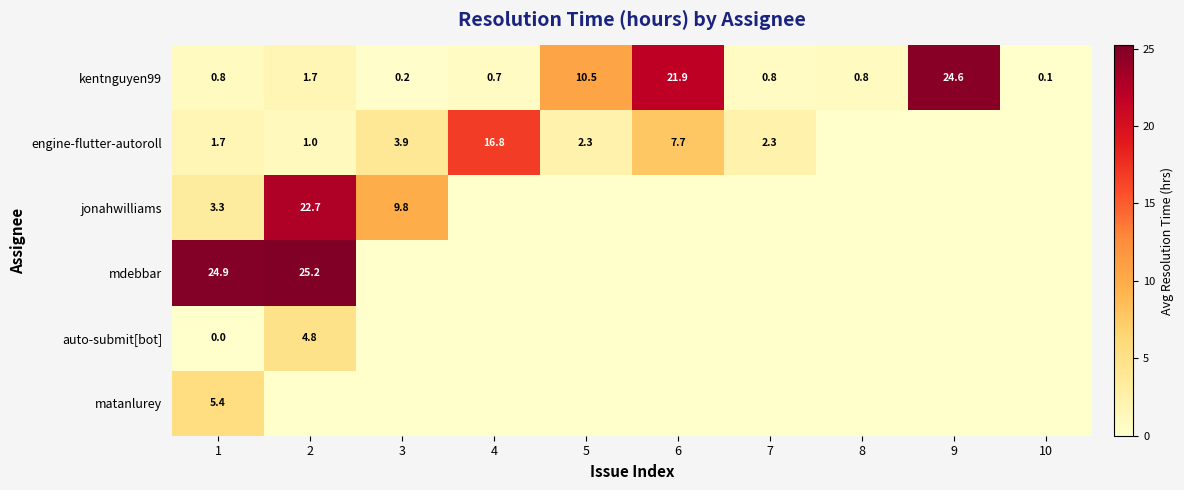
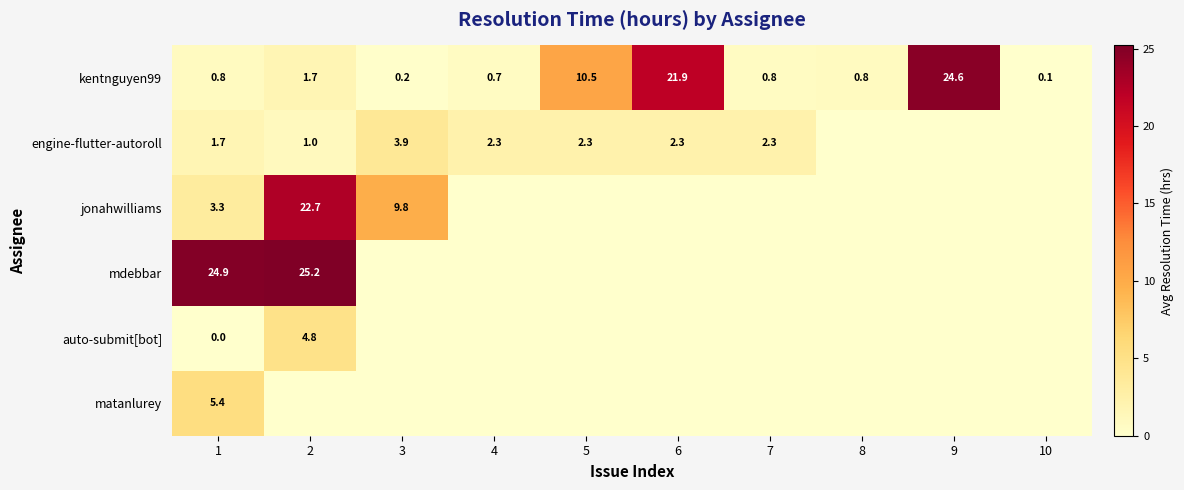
engine-flutter-autoroll, 4: 16.8 -> 2.3
engine-flutter-autoroll, 6: 7.7 -> 2.3
